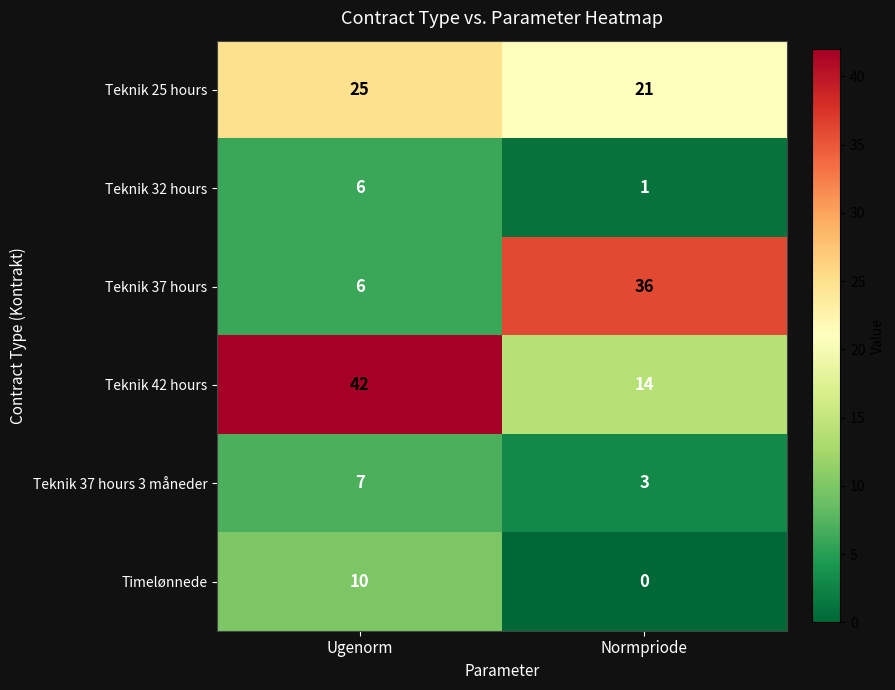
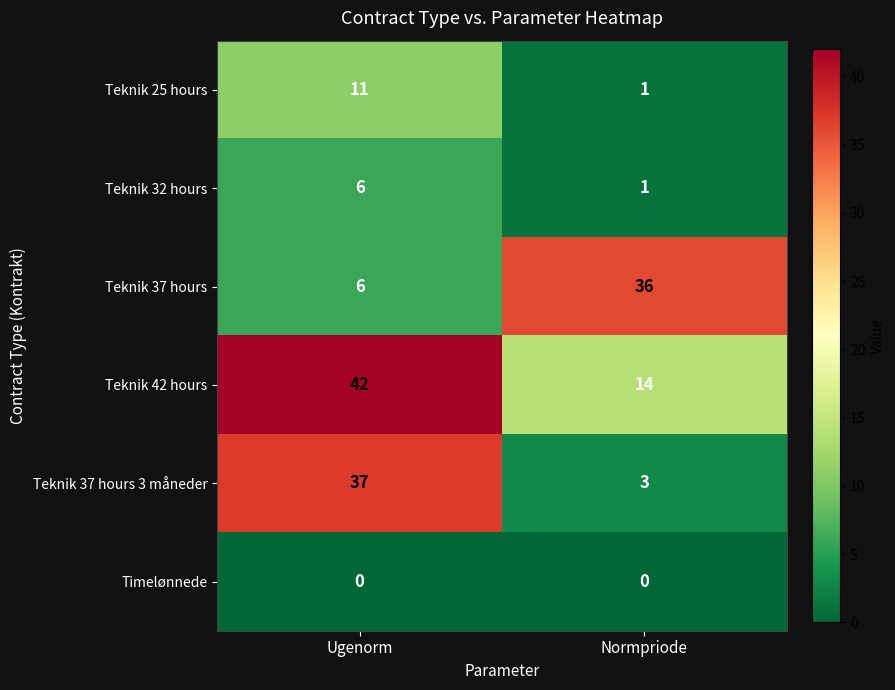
Teknik 25 hours, Ugenorm: 25 -> 11
Teknik 25 hours, Normpriode: 21 -> 1
Teknik 37 hours 3 måneder, Ugenorm: 7 -> 37
Timelønnede, Ugenorm: 10 -> 0
